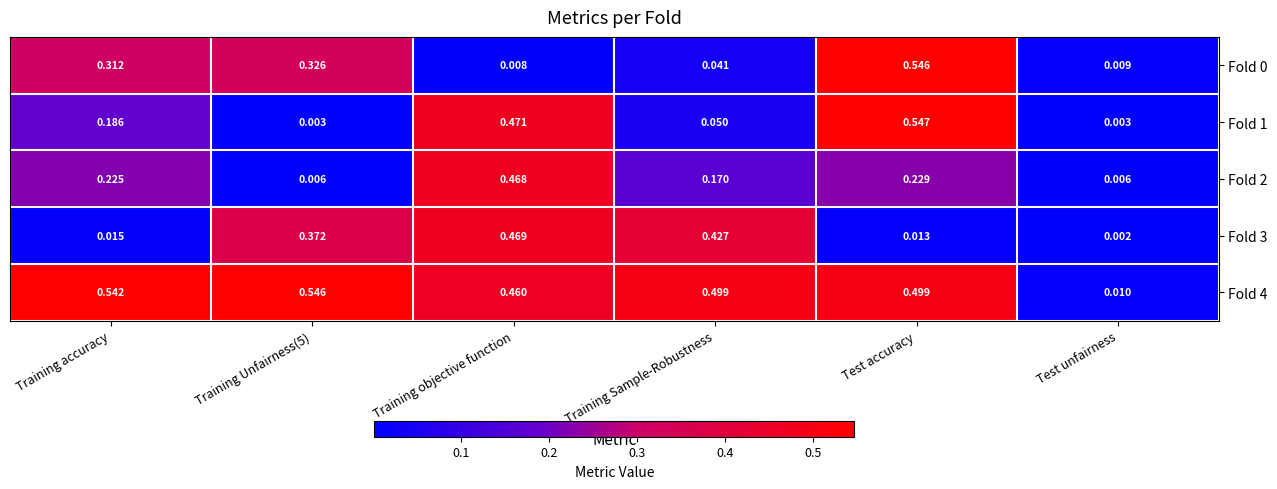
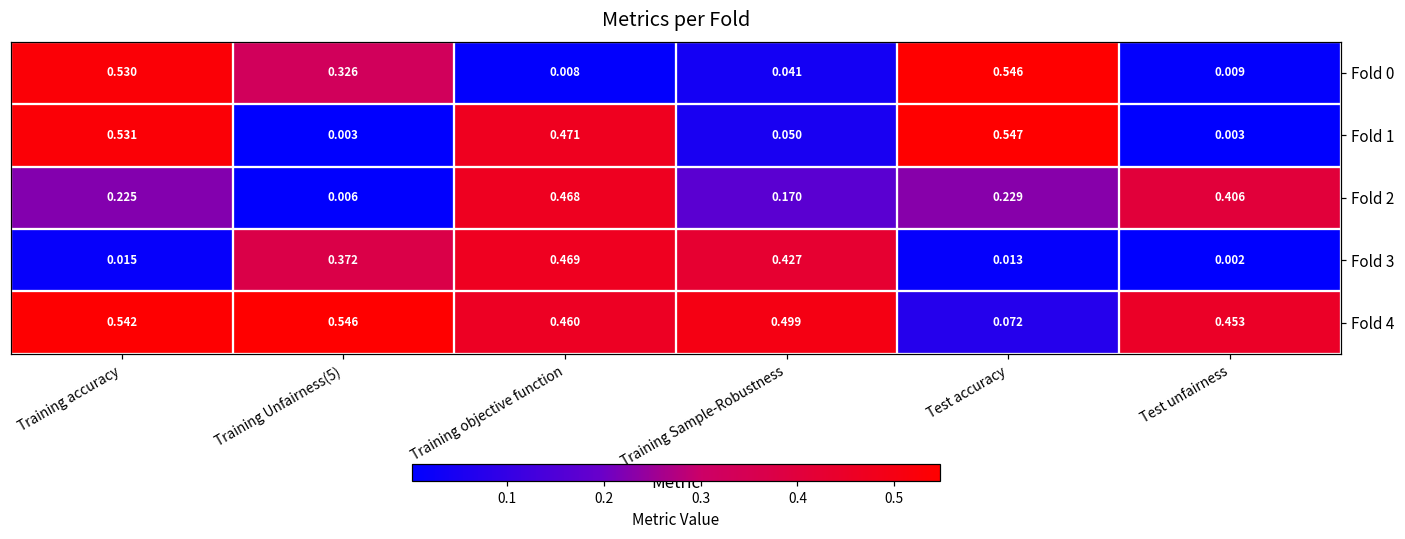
Fold 0, Training accuracy: 0.312 -> 0.530
Fold 1, Training accuracy: 0.186 -> 0.531
Fold 2, Test unfairness: 0.006 -> 0.406
Fold 4, Test accuracy: 0.499 -> 0.072
Fold 4, Test unfairness: 0.010 -> 0.453
